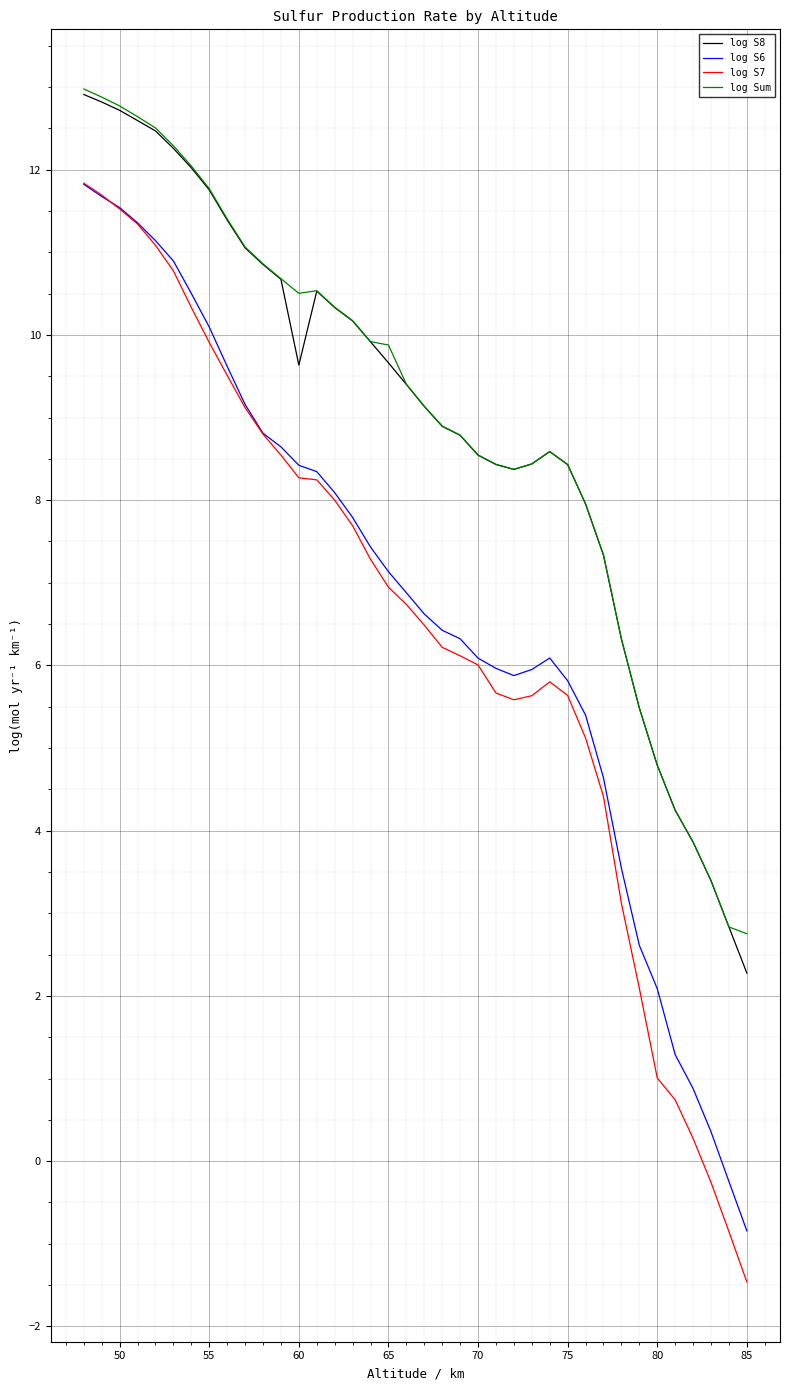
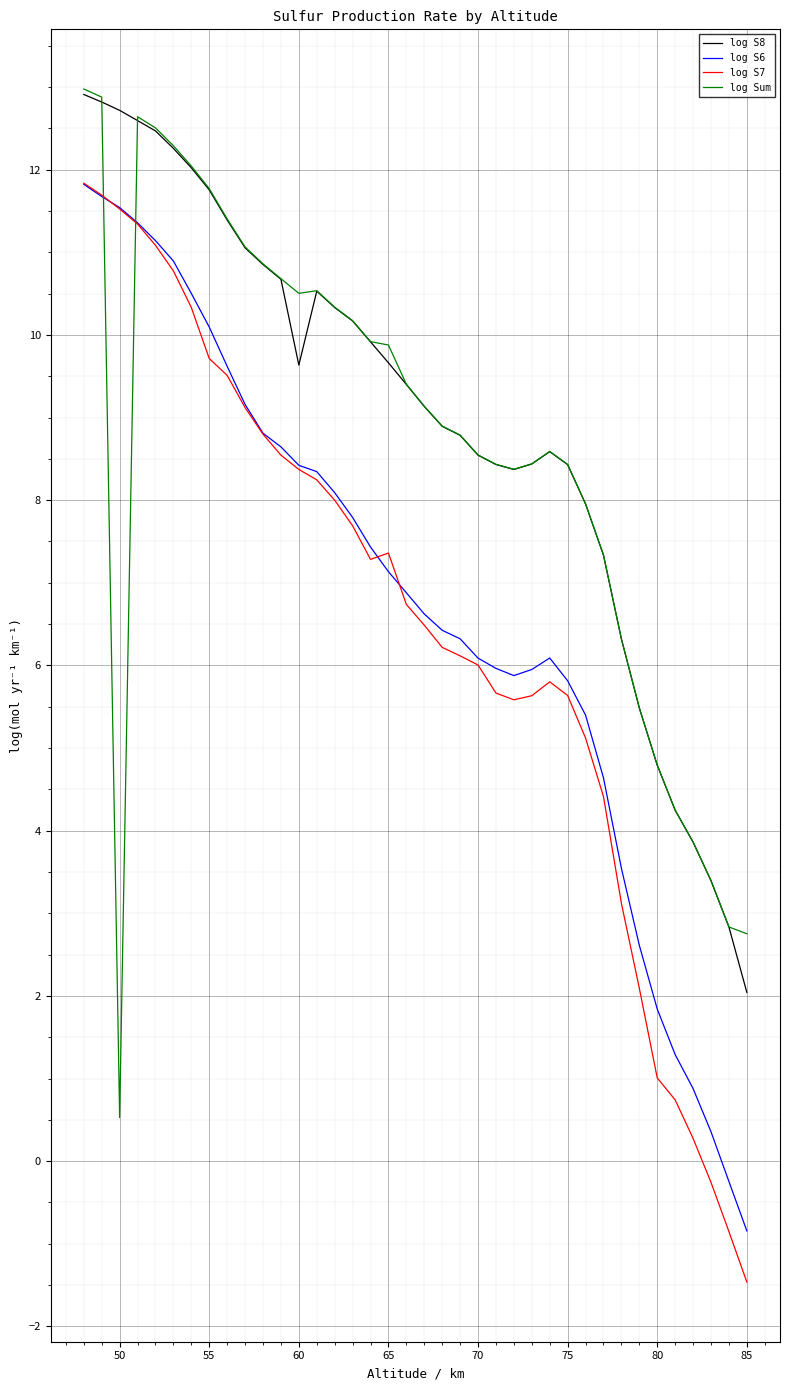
log Sum, 50: 12.8 -> 0.5
log S7, 55: 9.9 -> 9.7
log S7, 60: 8.3 -> 8.4
log S7, 65: 6.9 -> 7.4
log S6, 80: 2.1 -> 1.8
log S8, 85: 2.3 -> 2.0
